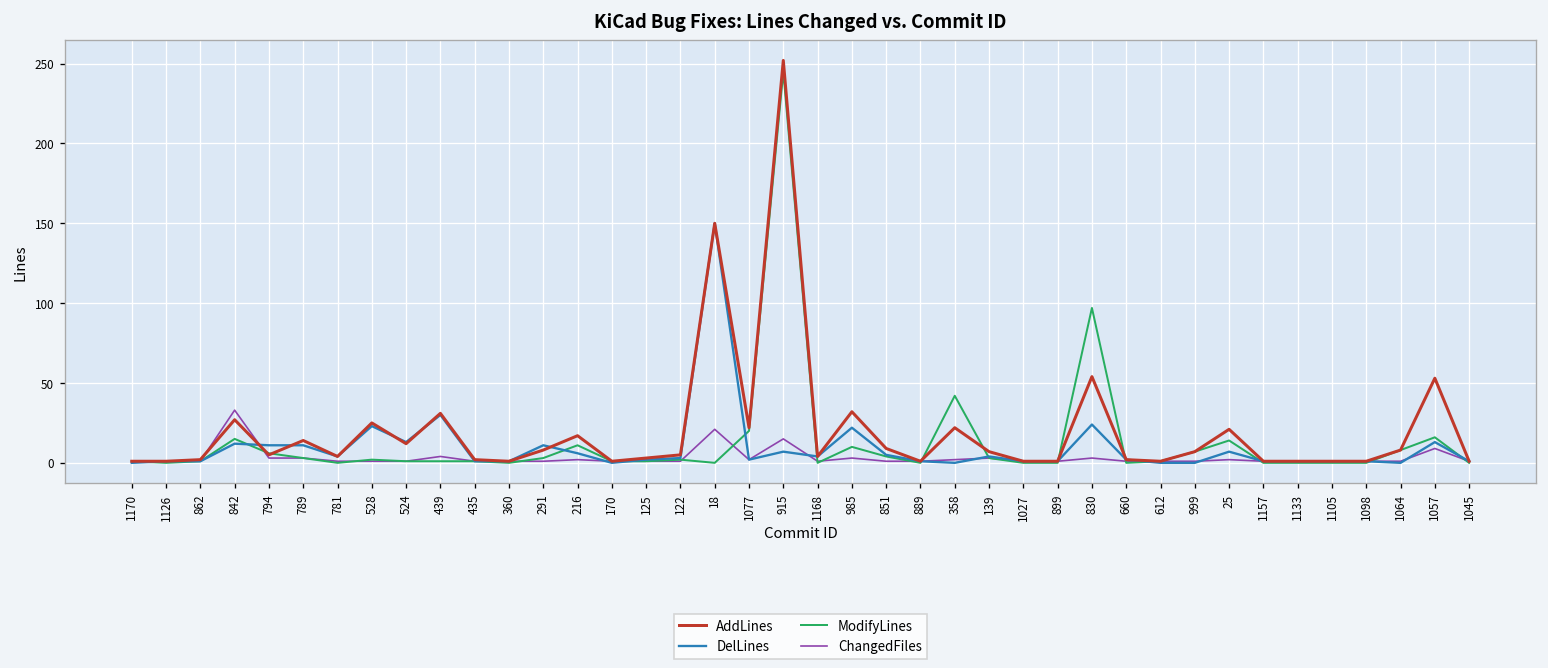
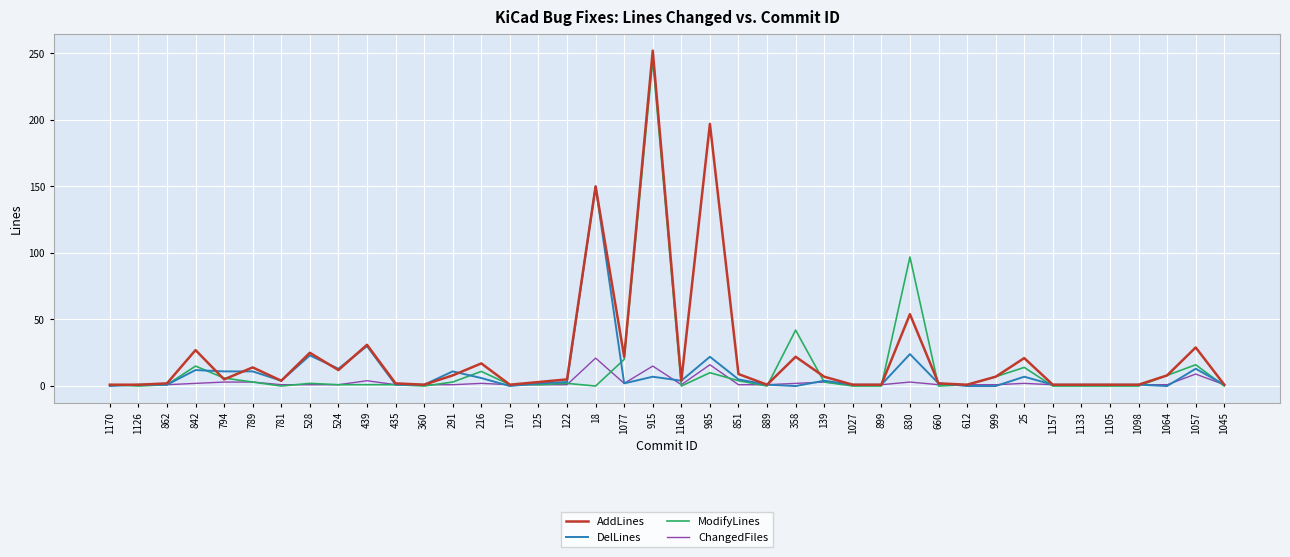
ChangedFiles, 842: 33 -> 2
AddLines, 985: 32 -> 197
ChangedFiles, 985: 3 -> 16
AddLines, 1057: 53 -> 29
